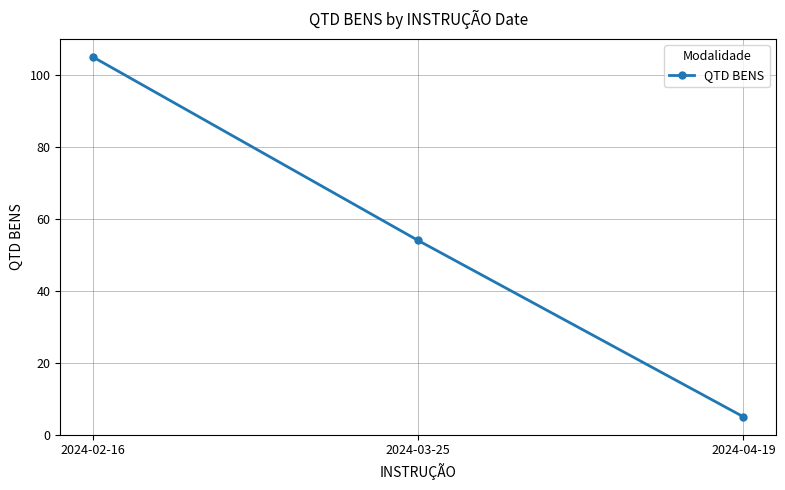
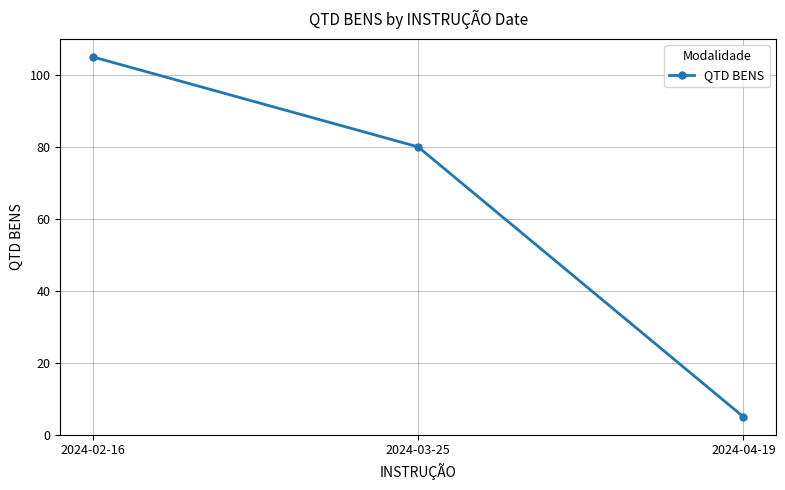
2024-03-25: 54 -> 80
